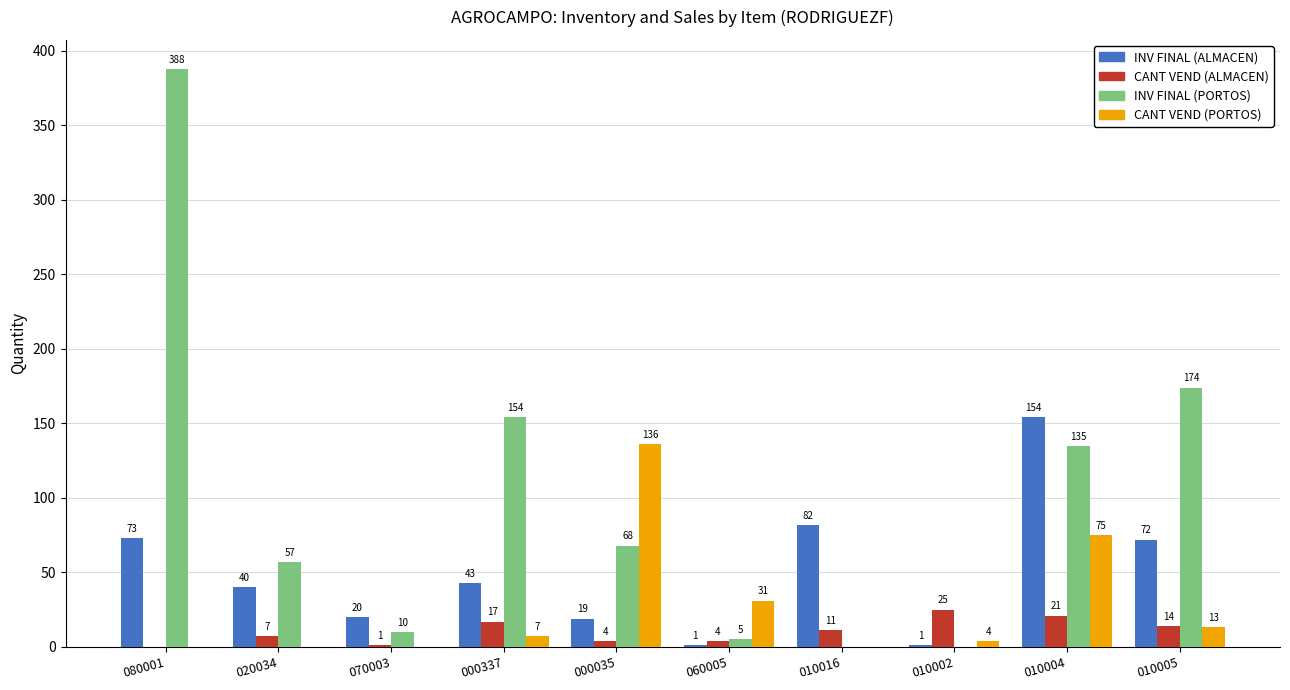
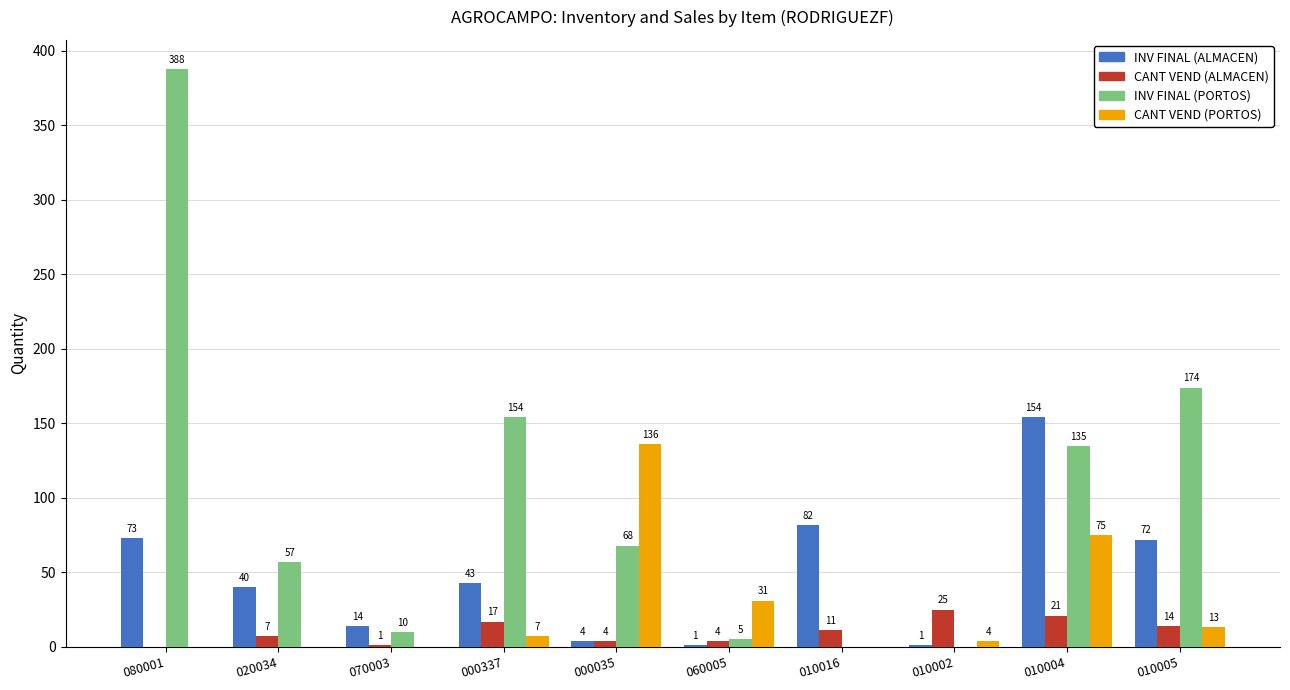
INV FINAL (ALMACEN), 070003: 20 -> 14
INV FINAL (ALMACEN), 000035: 19 -> 4
